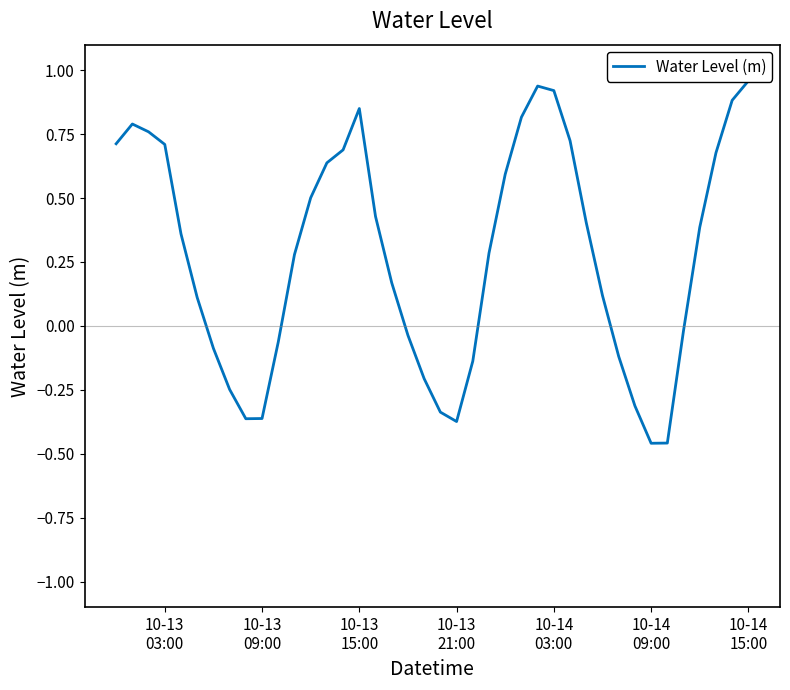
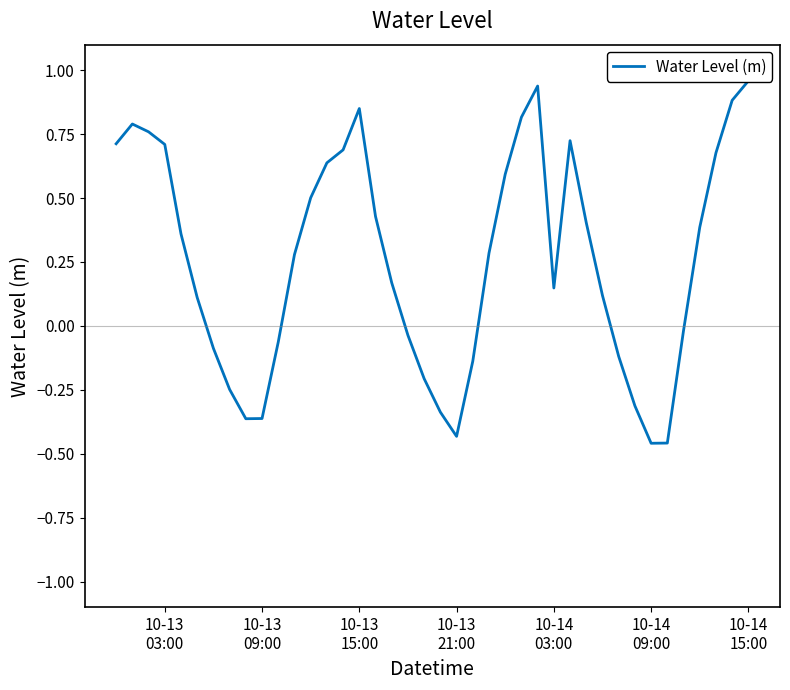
10-13 21:00: -0.37 -> -0.43
10-14 03:00: 0.92 -> 0.15
